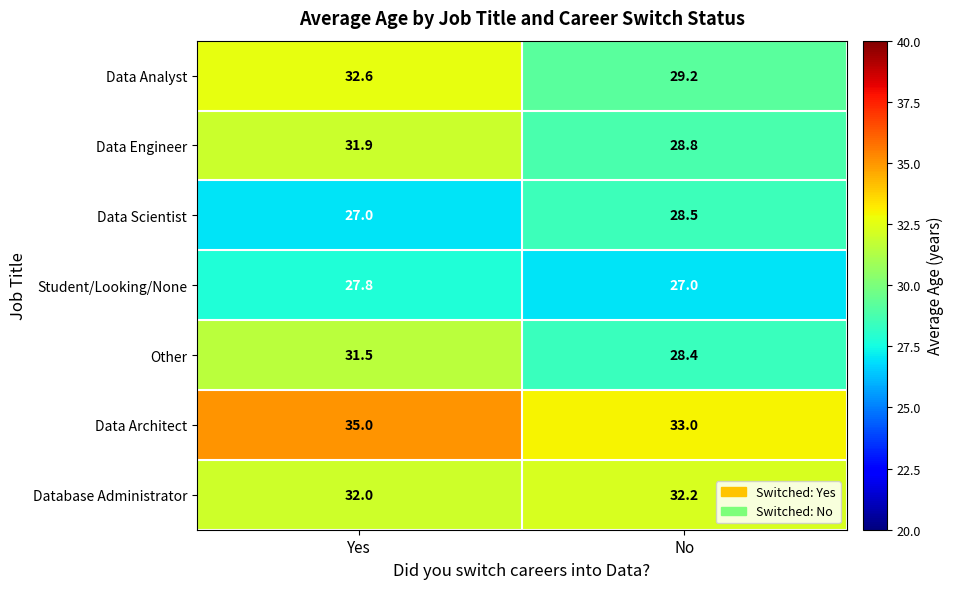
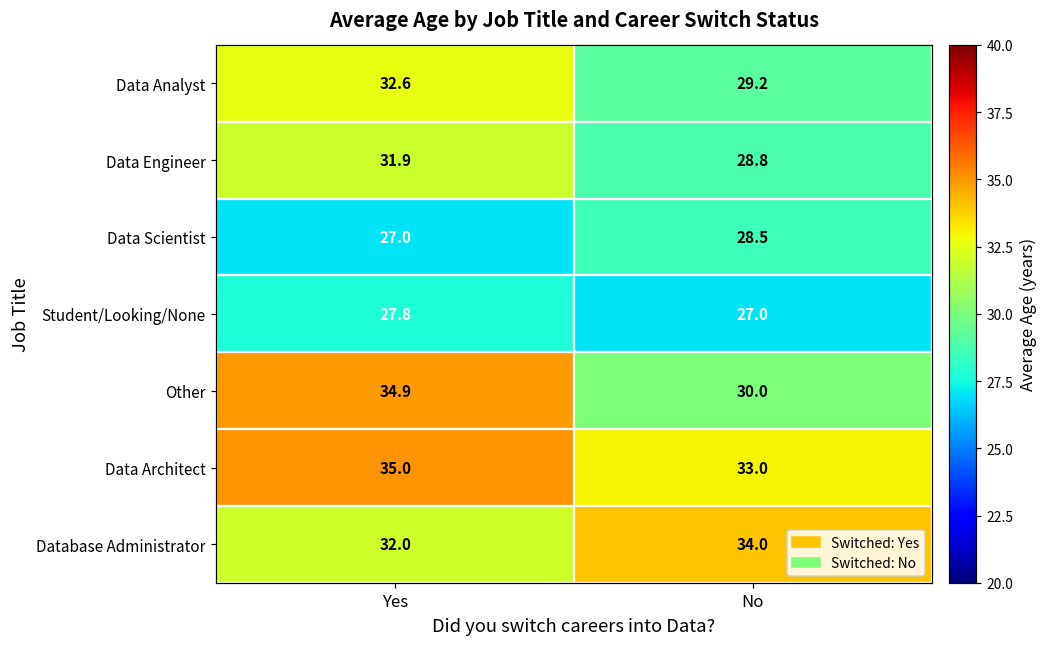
Other, Yes: 31.5 -> 34.9
Other, No: 28.4 -> 30.0
Database Administrator, No: 32.2 -> 34.0
